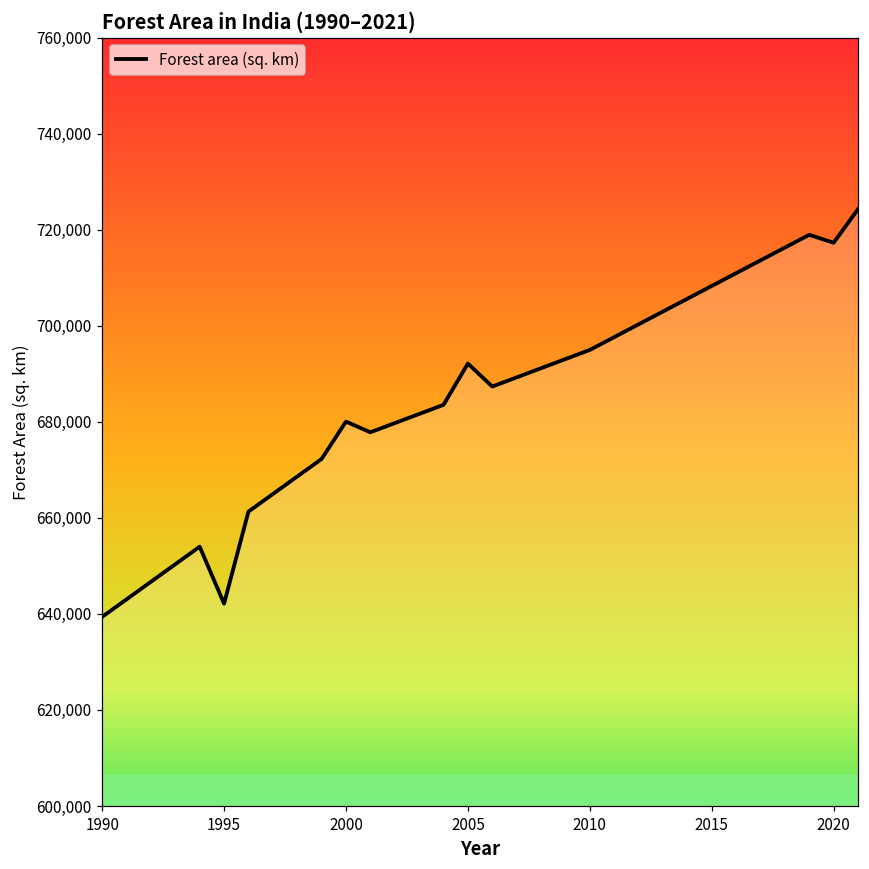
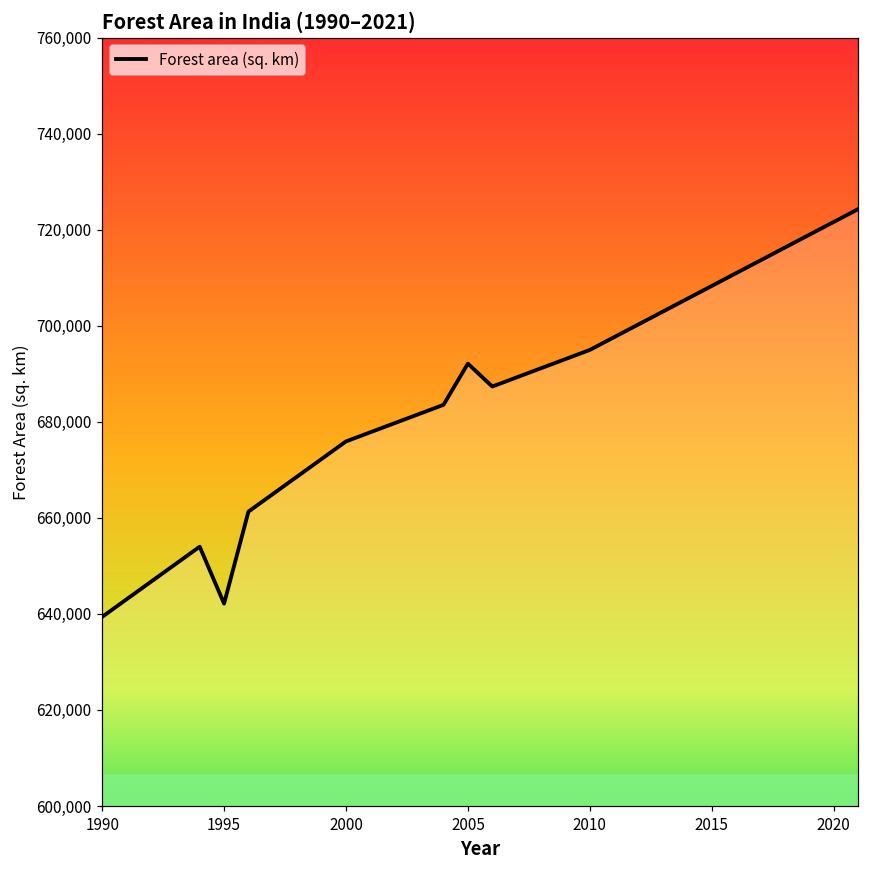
2000: 680,000 -> 676,000
2020: 717,000 -> 722,000
